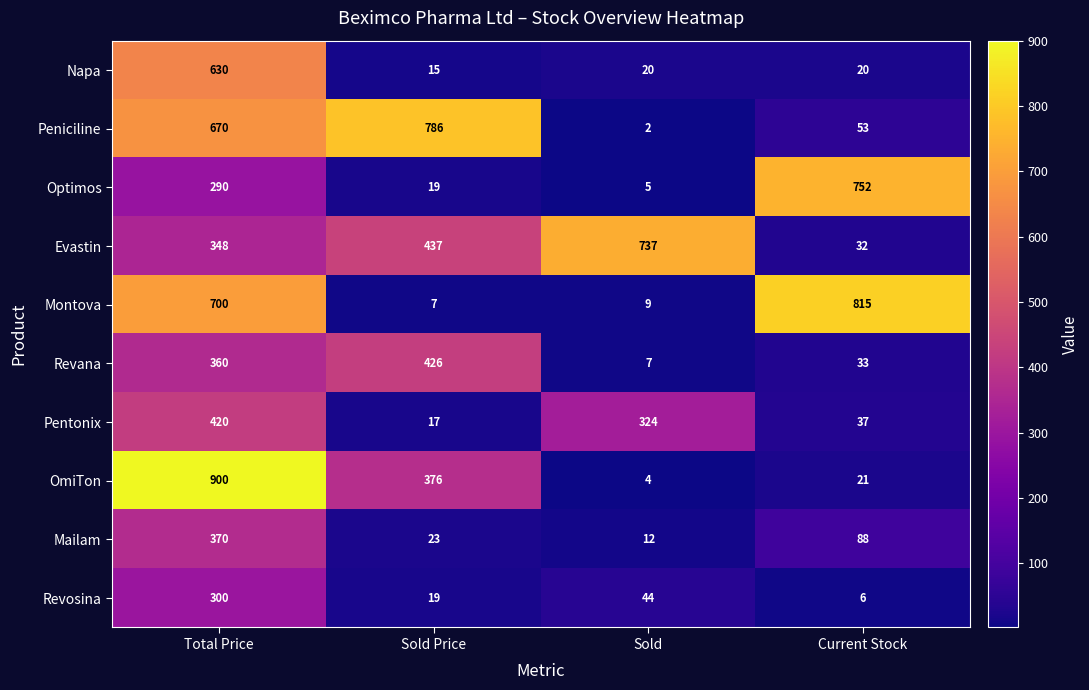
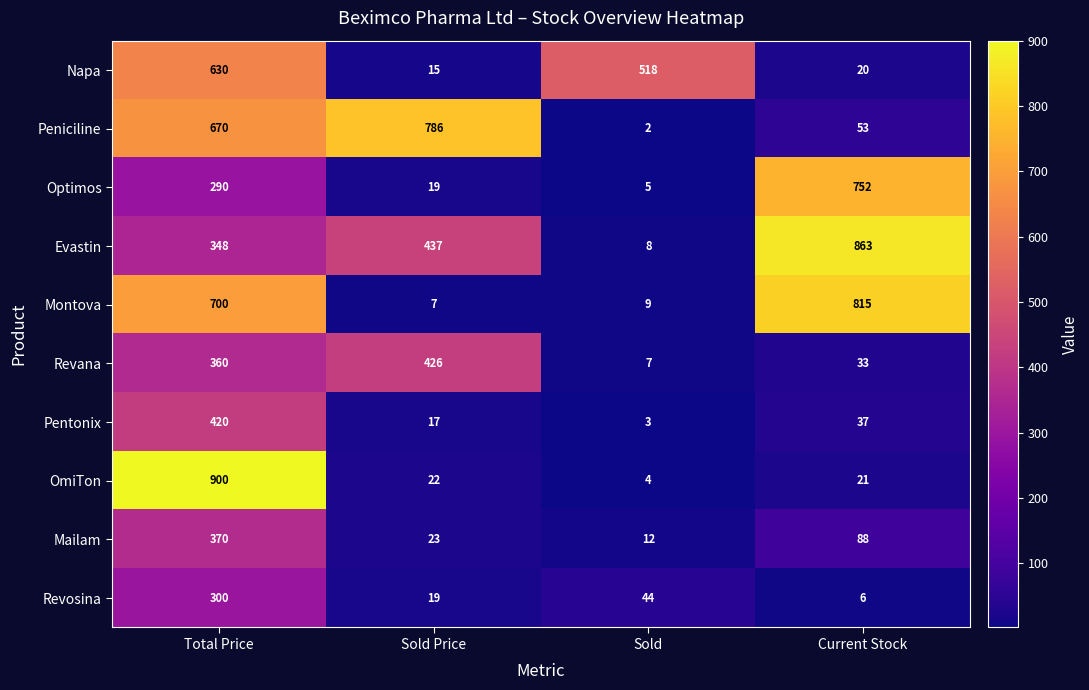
Napa, Sold: 20 -> 518
Evastin, Sold: 737 -> 8
Evastin, Current Stock: 32 -> 863
Pentonix, Sold: 324 -> 3
OmiTon, Sold Price: 376 -> 22
